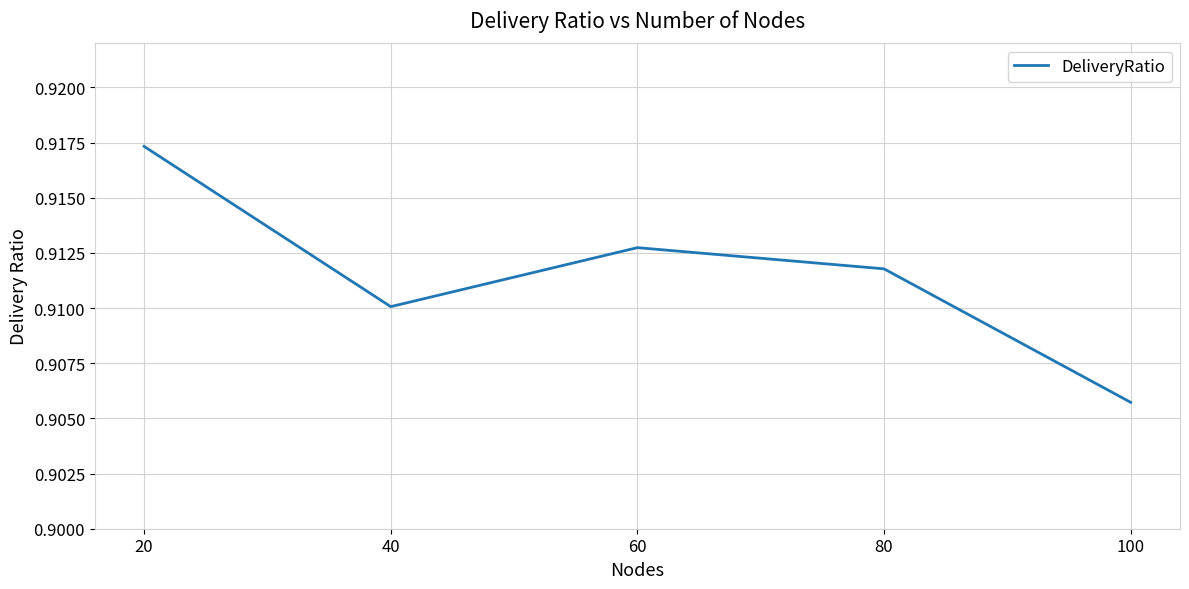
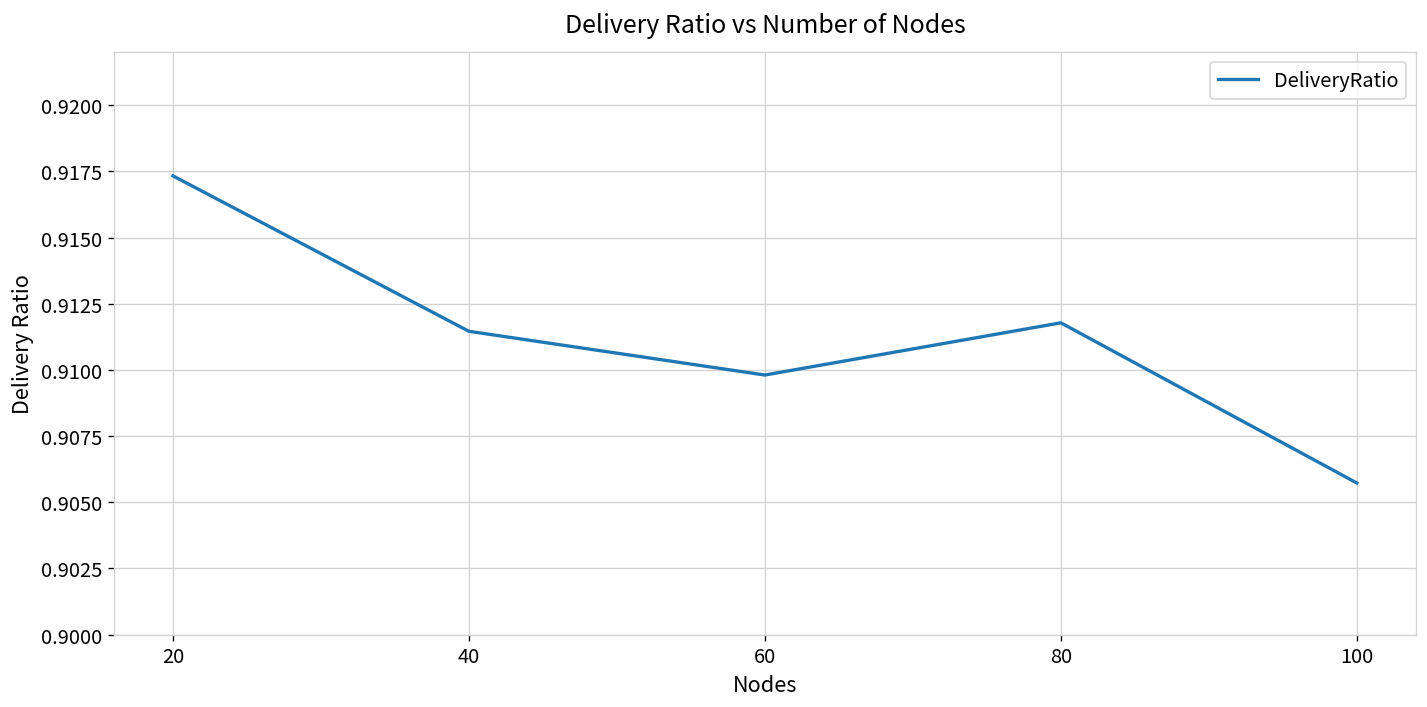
40: 0.9101 -> 0.9115
60: 0.9127 -> 0.9098
